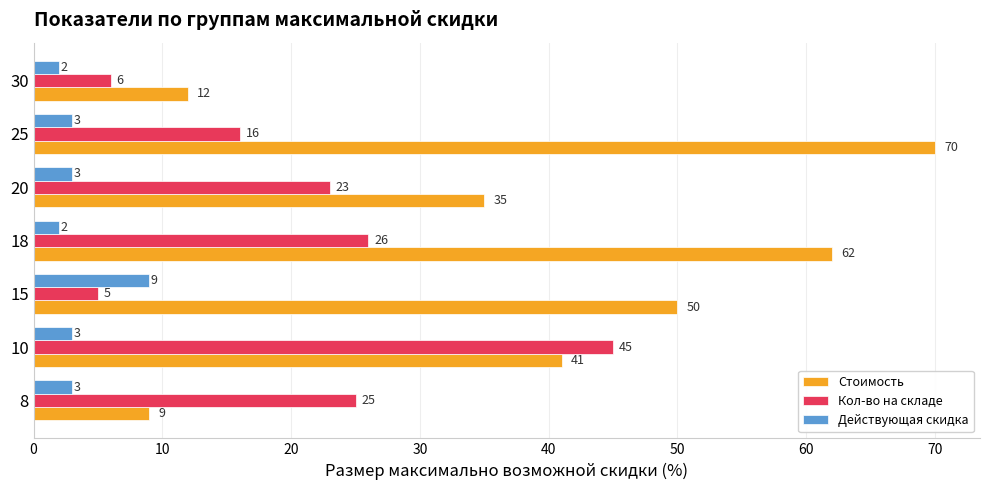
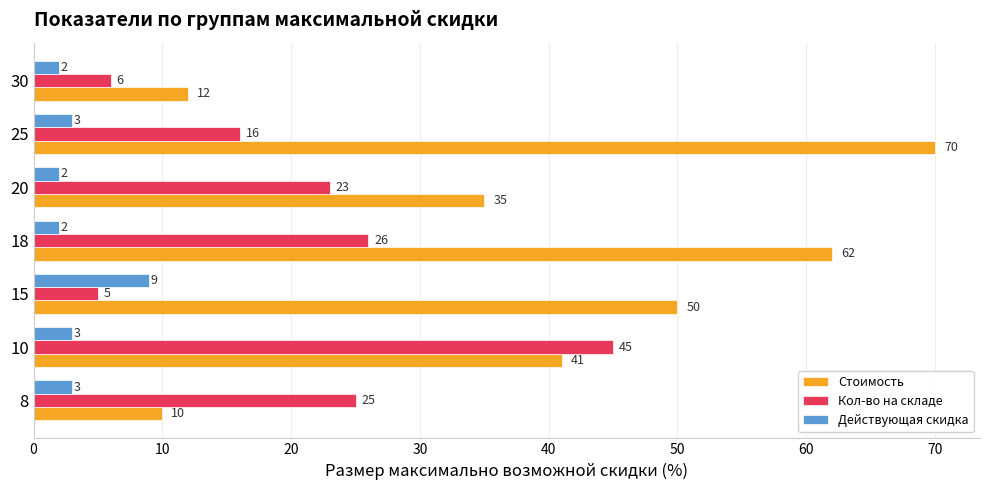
Действующая скидка, 20: 3 -> 2
Стоимость, 8: 9 -> 10
